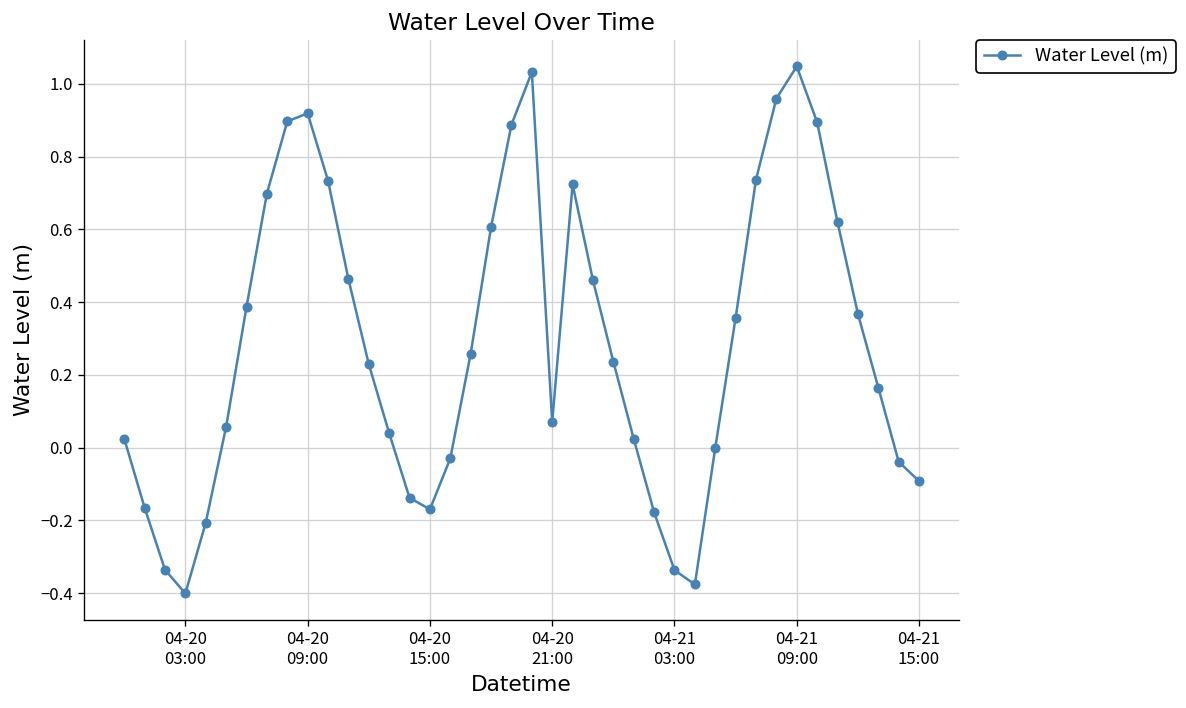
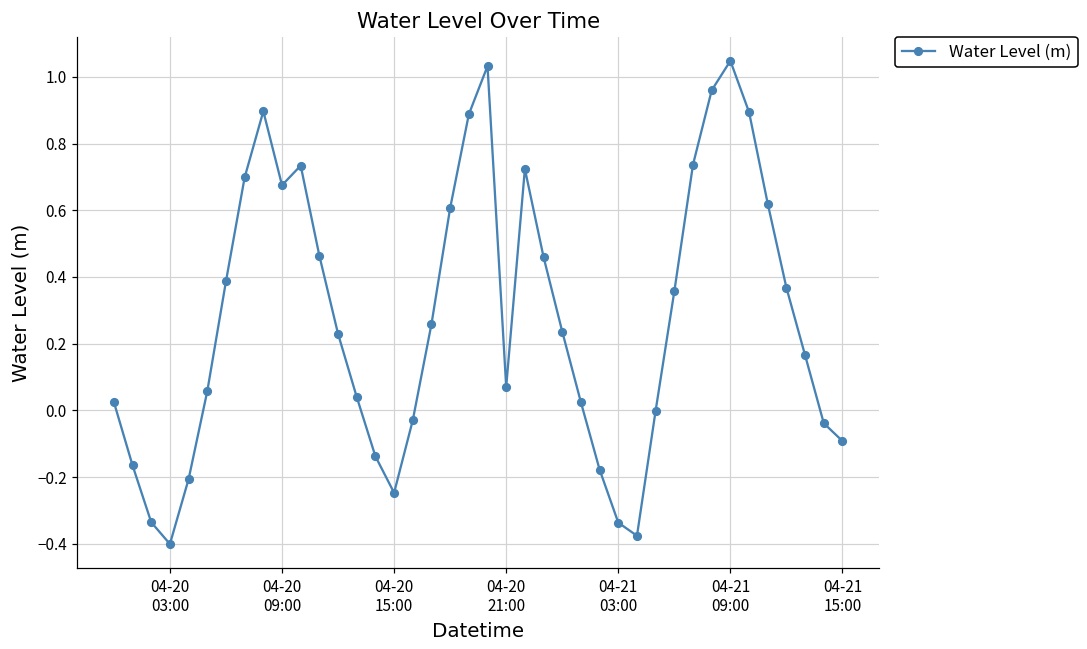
04-20 09:00: 0.92 -> 0.67
04-20 15:00: -0.17 -> -0.25
